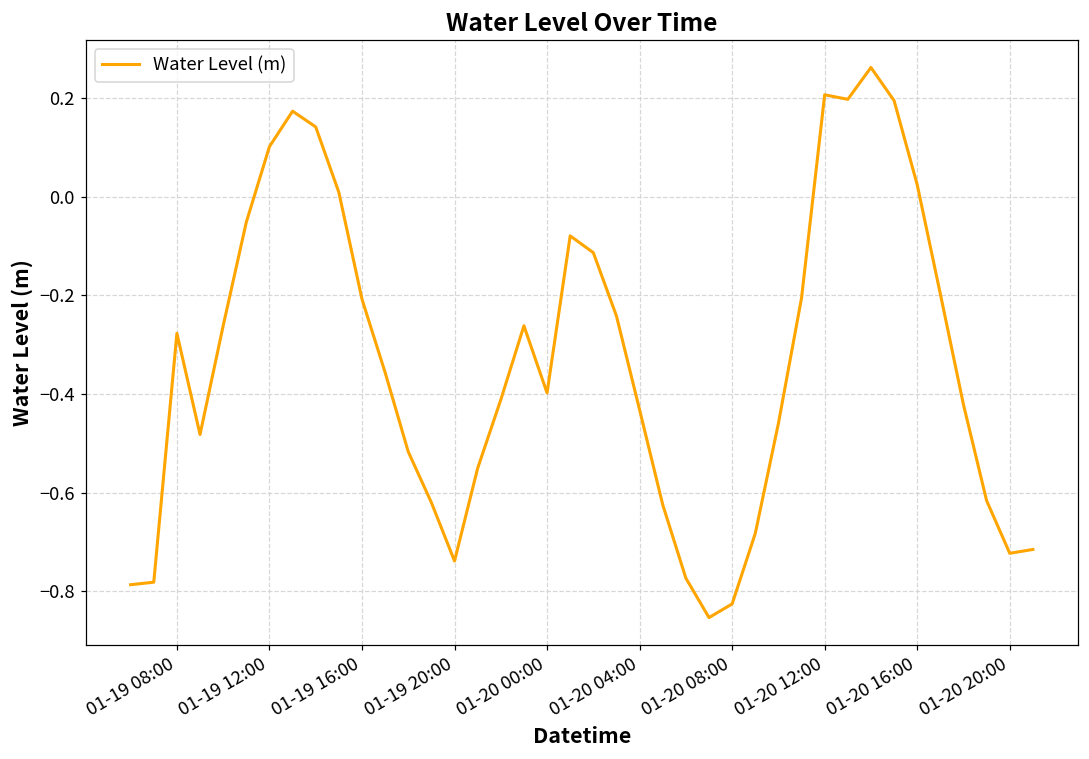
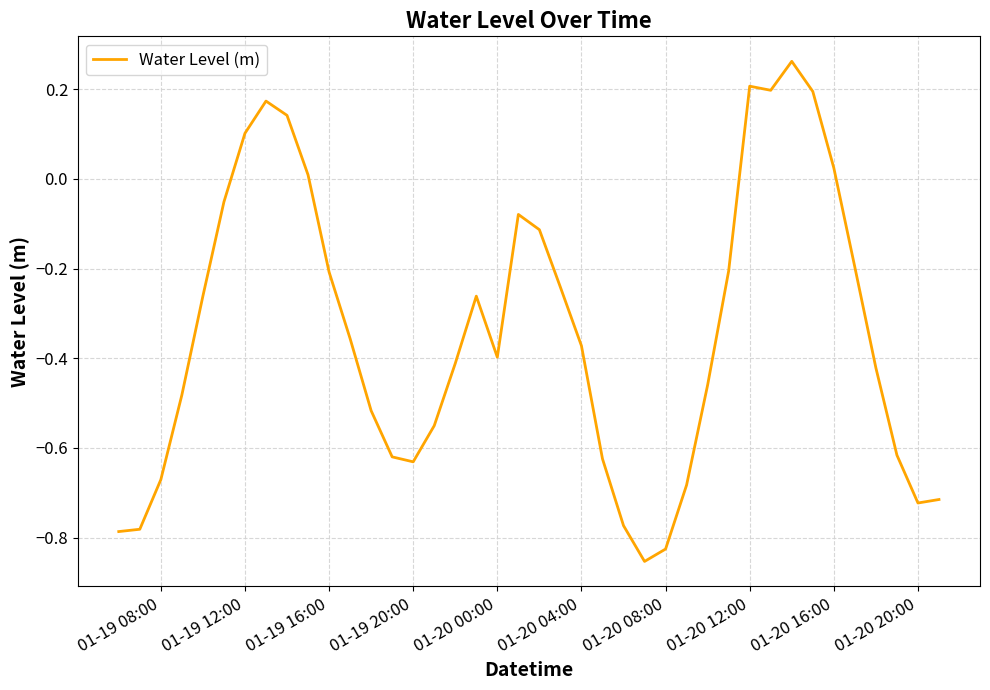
01-19 08:00: -0.28 -> -0.67
01-19 20:00: -0.74 -> -0.63
01-20 04:00: -0.43 -> -0.37
